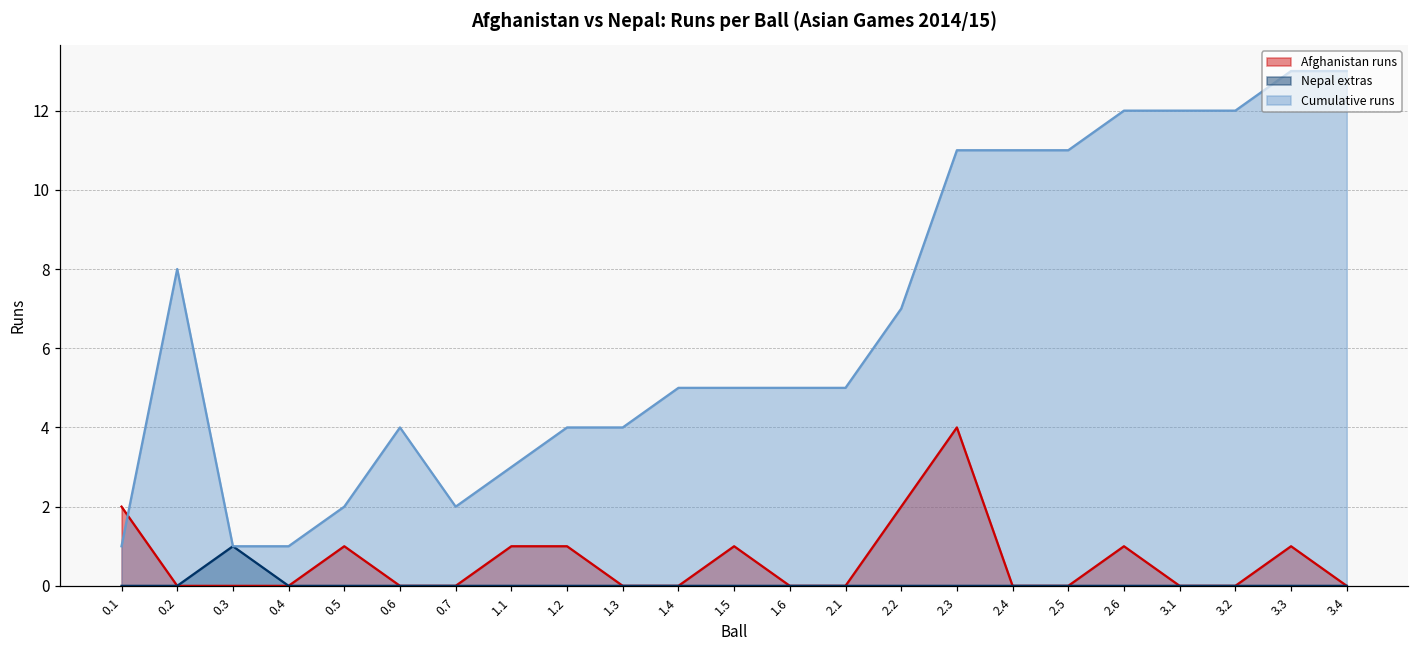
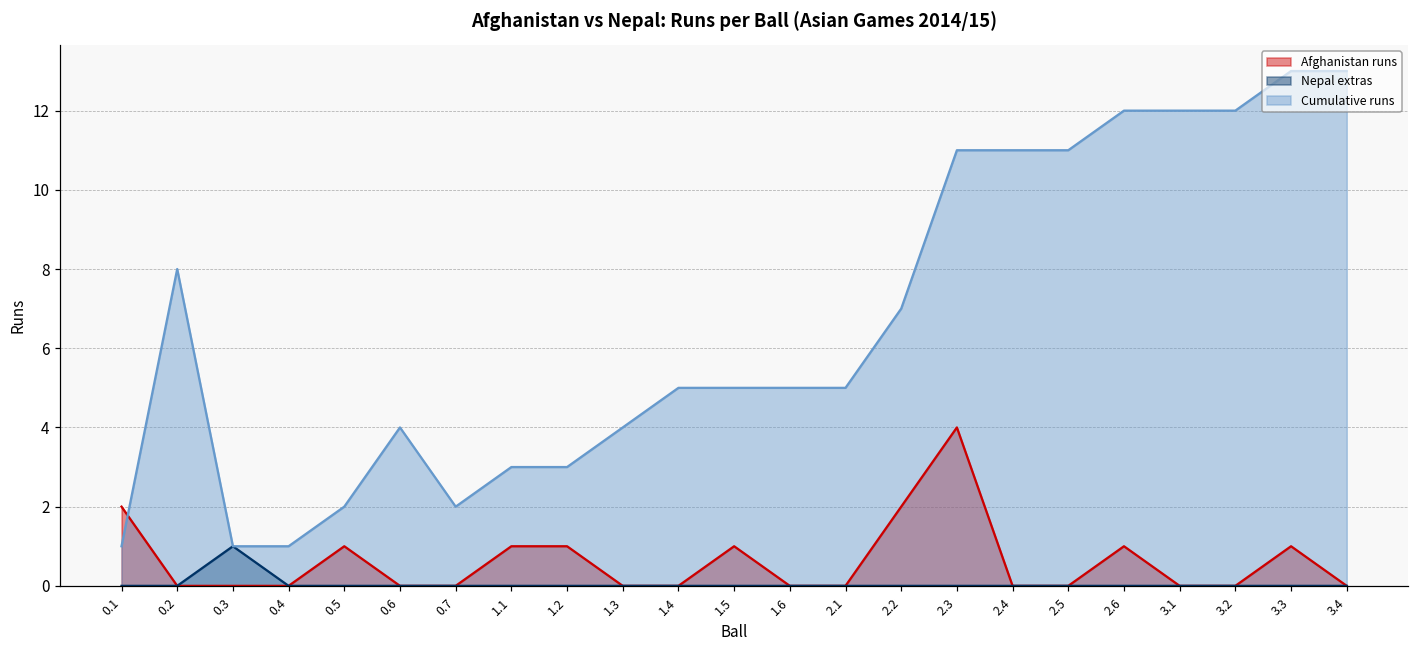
Cumulative runs, 1.2: 4 -> 3
